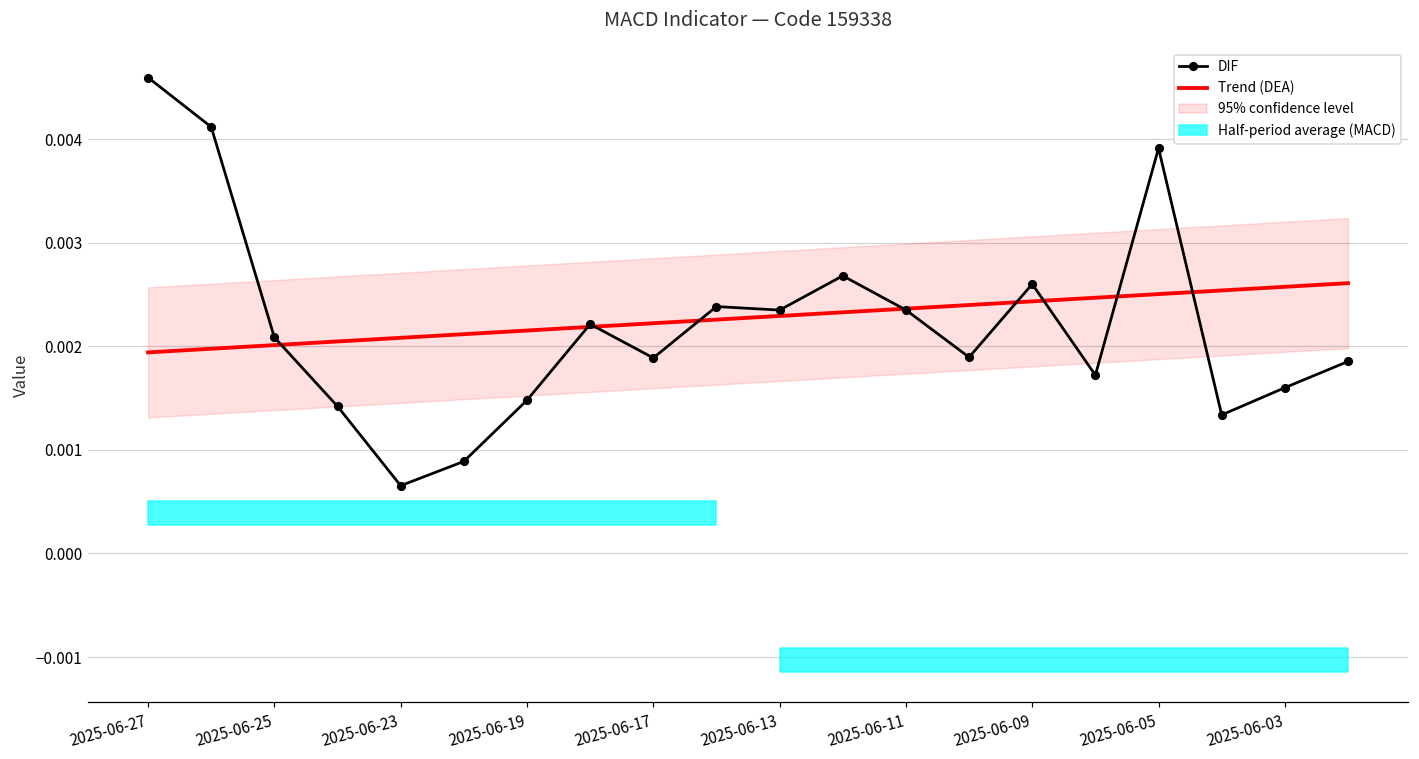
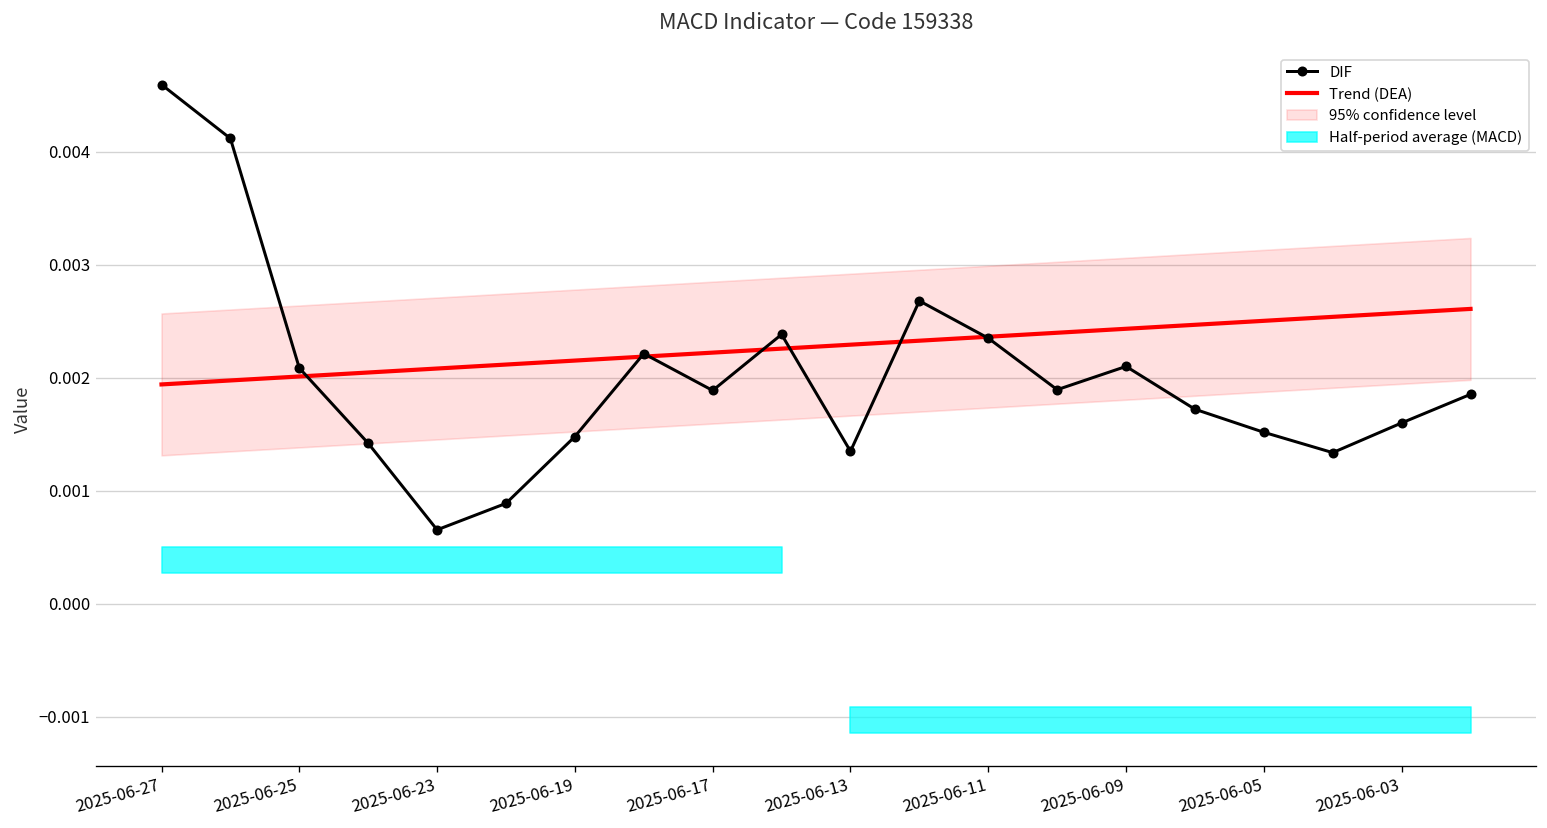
DIF, 2025-06-13: 0.0023 -> 0.0013
DIF, 2025-06-09: 0.0026 -> 0.0021
DIF, 2025-06-05: 0.0039 -> 0.0015
